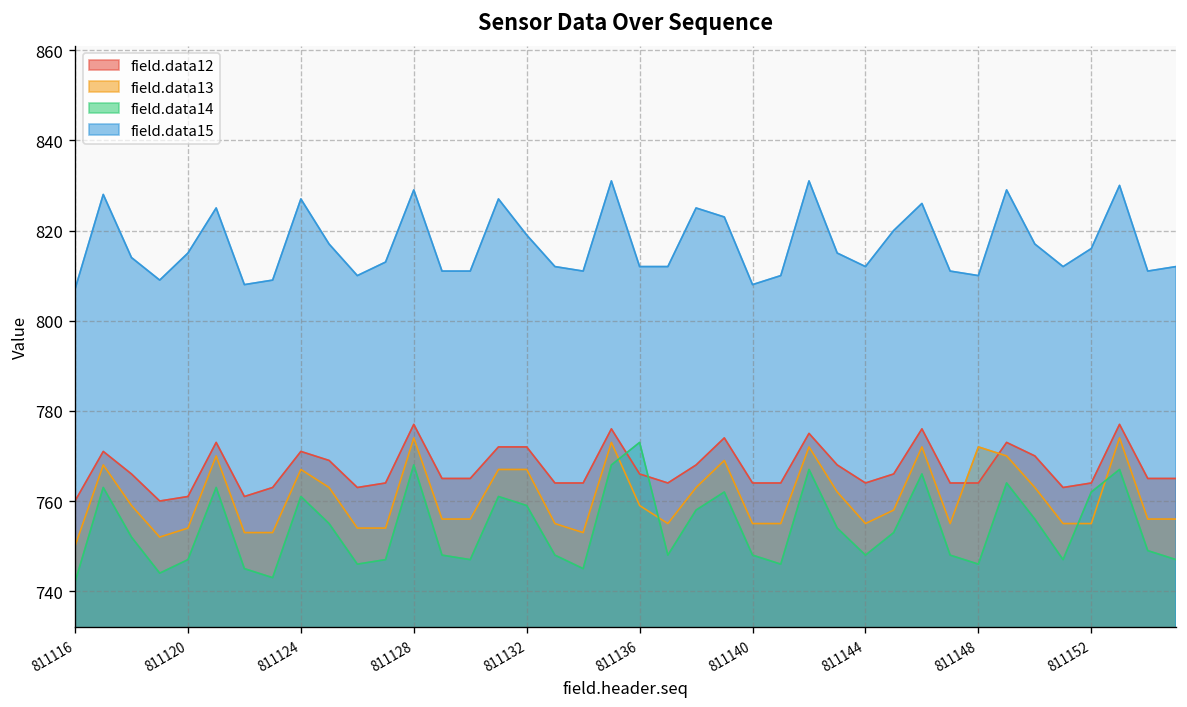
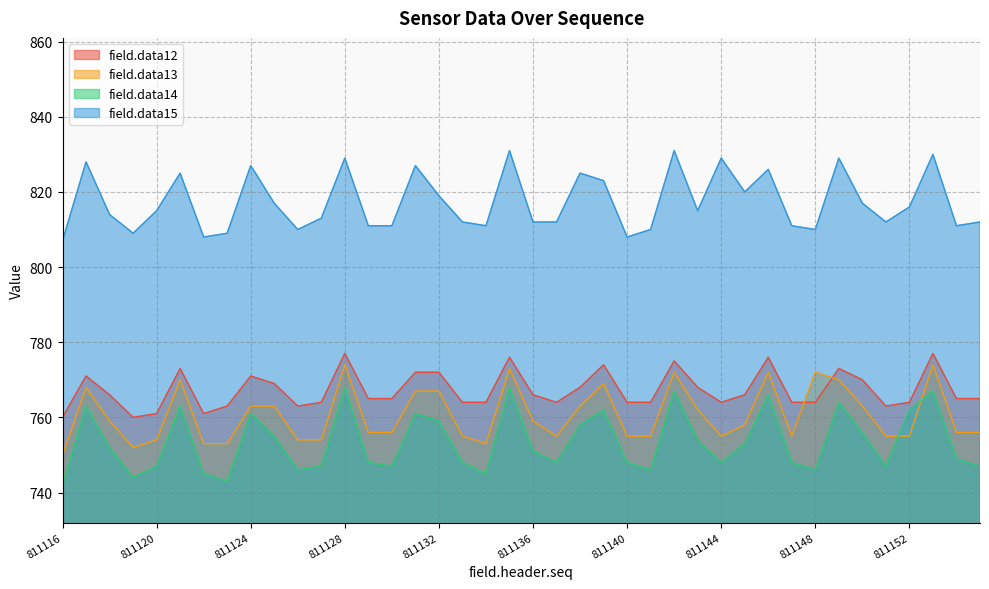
field.data13, 811124: 767 -> 763
field.data14, 811136: 773 -> 751
field.data15, 811144: 812 -> 829
